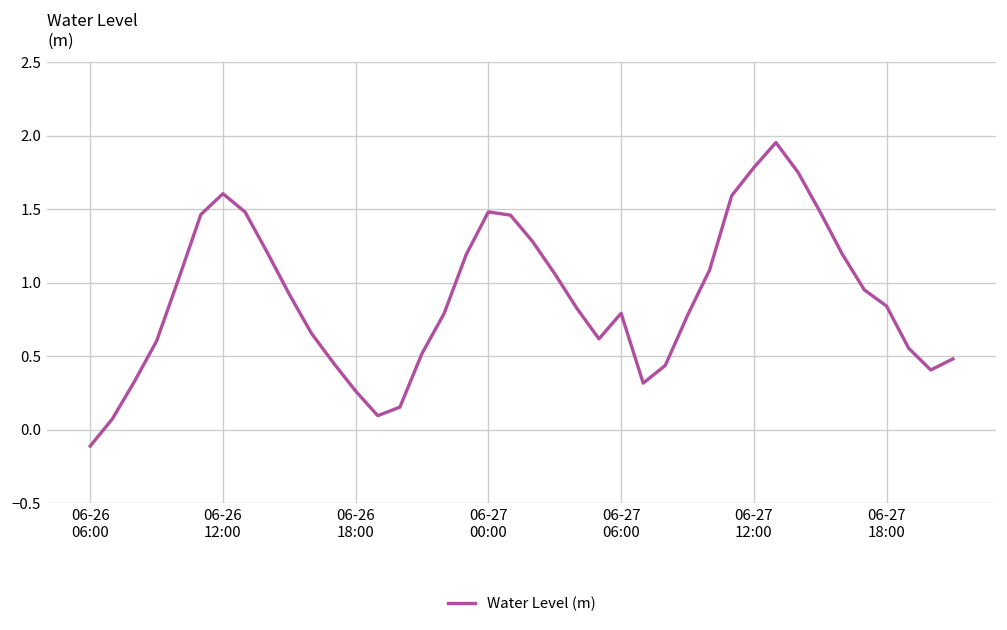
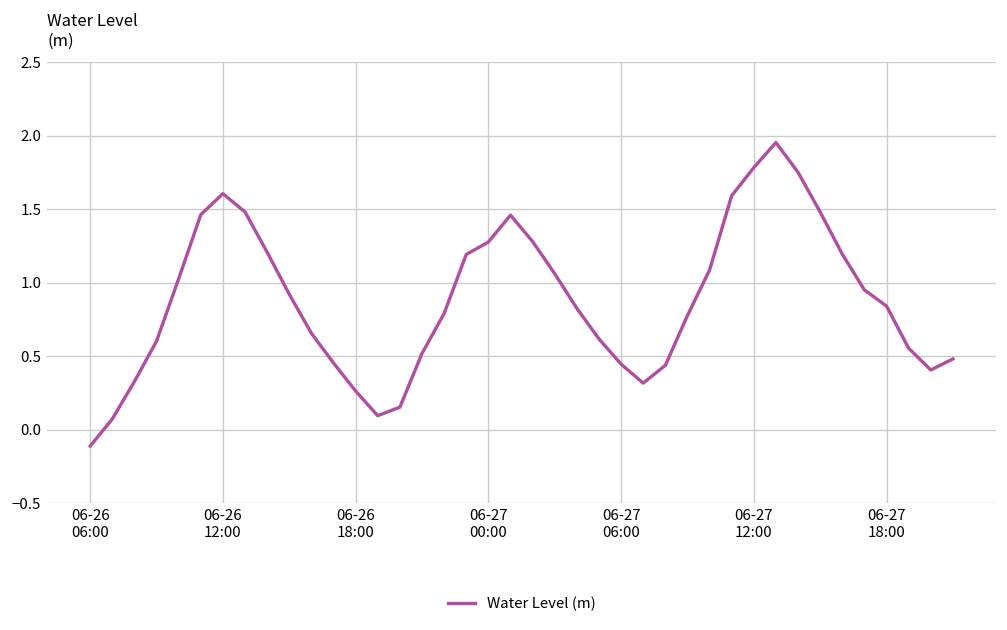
06-27 00:00: 1.48 -> 1.28
06-27 06:00: 0.79 -> 0.45
